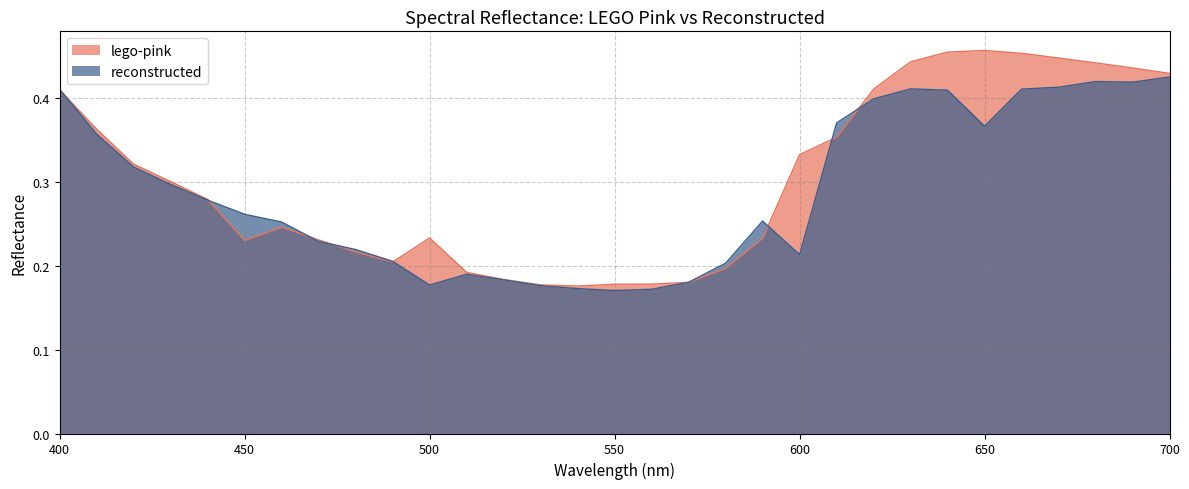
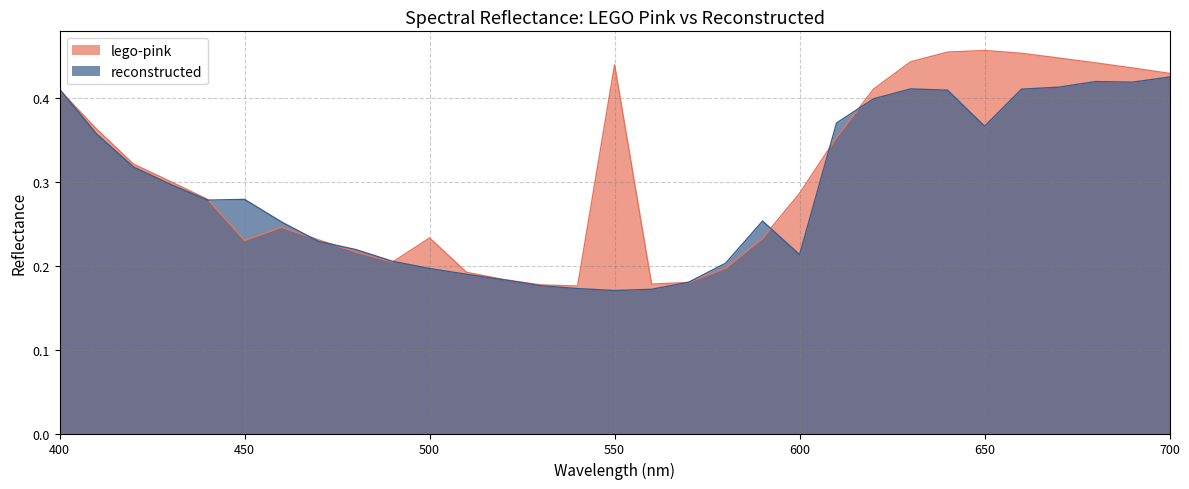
reconstructed, 450: 0.26 -> 0.28
reconstructed, 500: 0.18 -> 0.20
lego-pink, 550: 0.18 -> 0.44
lego-pink, 600: 0.33 -> 0.29
